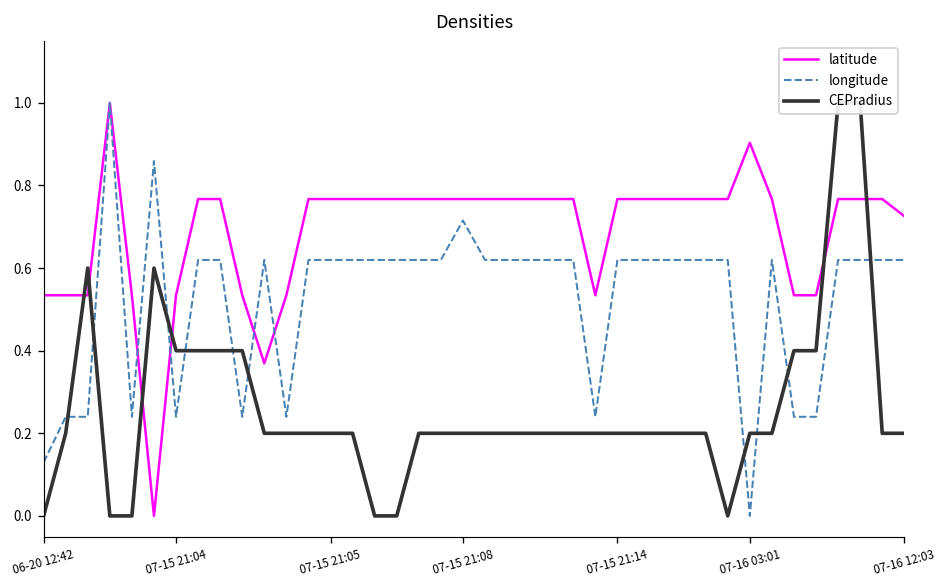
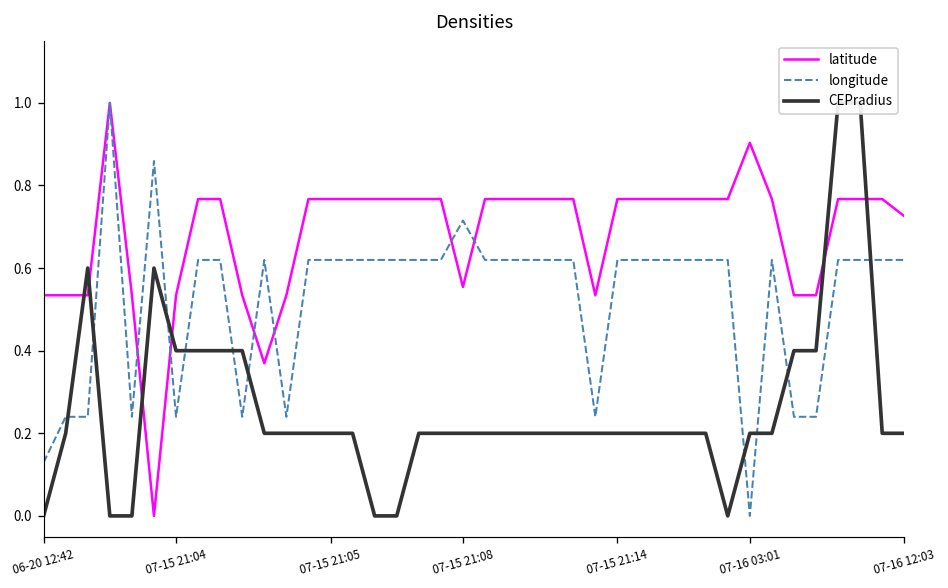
latitude, 07-15 21:08: 0.77 -> 0.55
